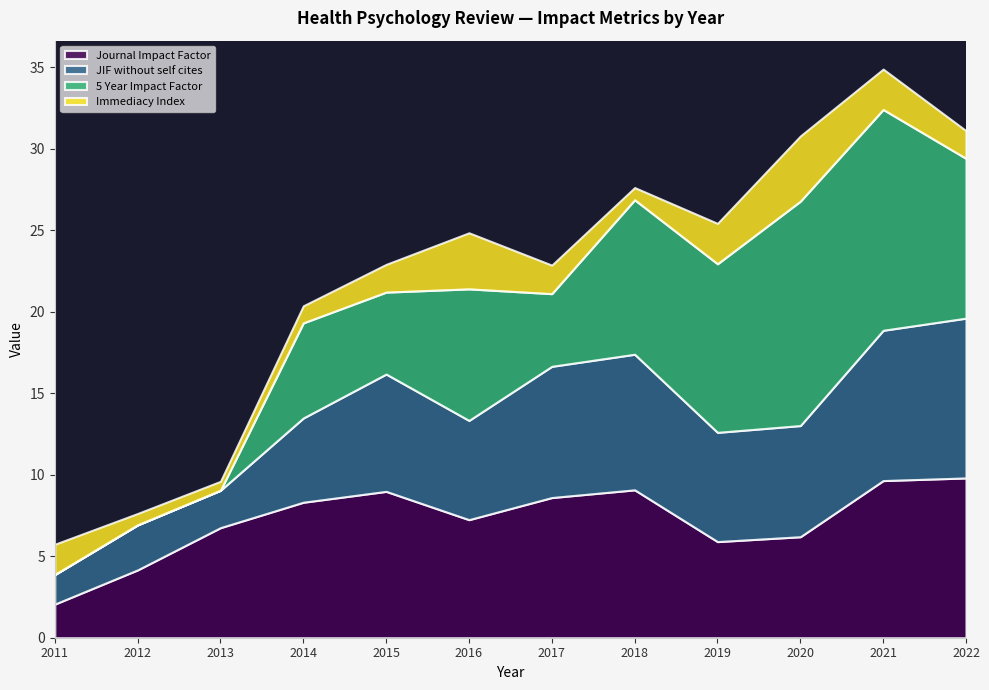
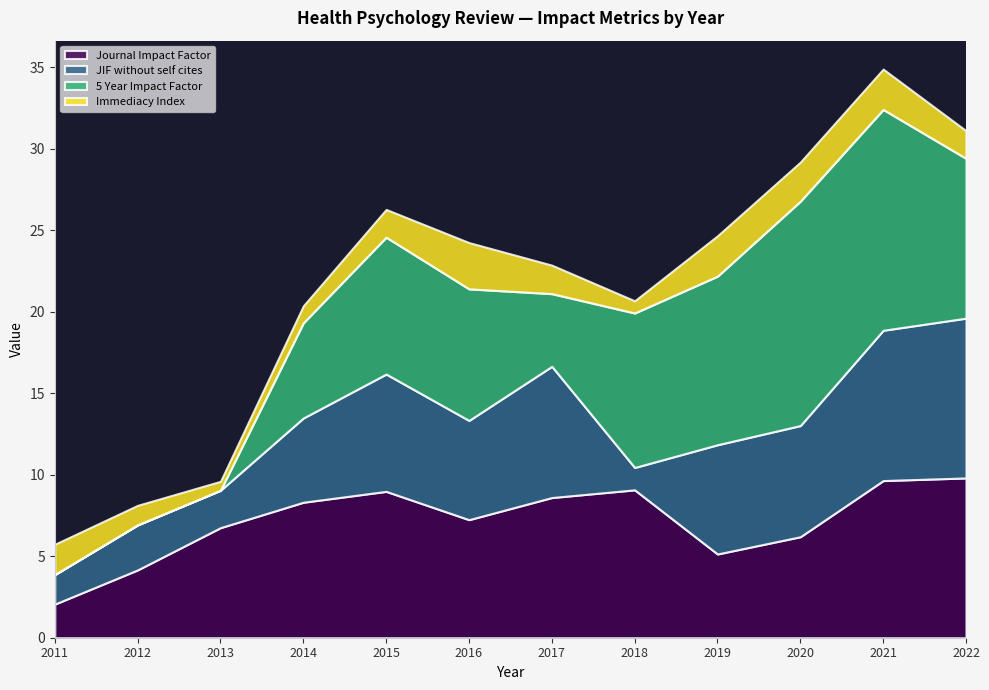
Immediacy Index, 2012: 0.7 -> 1.2
5 Year Impact Factor, 2015: 5.0 -> 8.4
Immediacy Index, 2016: 3.4 -> 2.8
JIF without self cites, 2018: 8.3 -> 1.4
Journal Impact Factor, 2019: 5.9 -> 5.1
Immediacy Index, 2020: 4.0 -> 2.4
